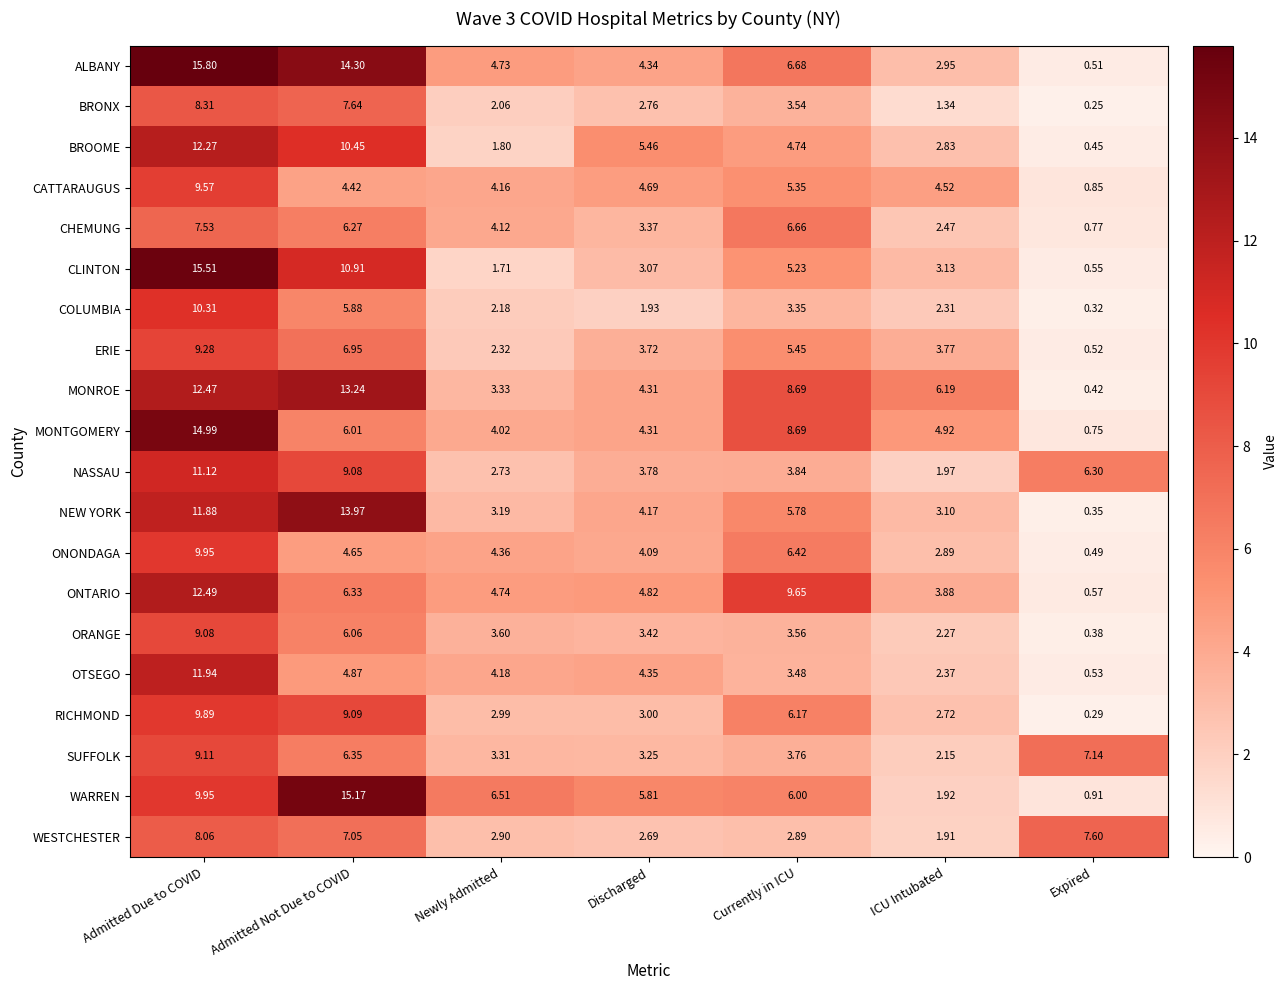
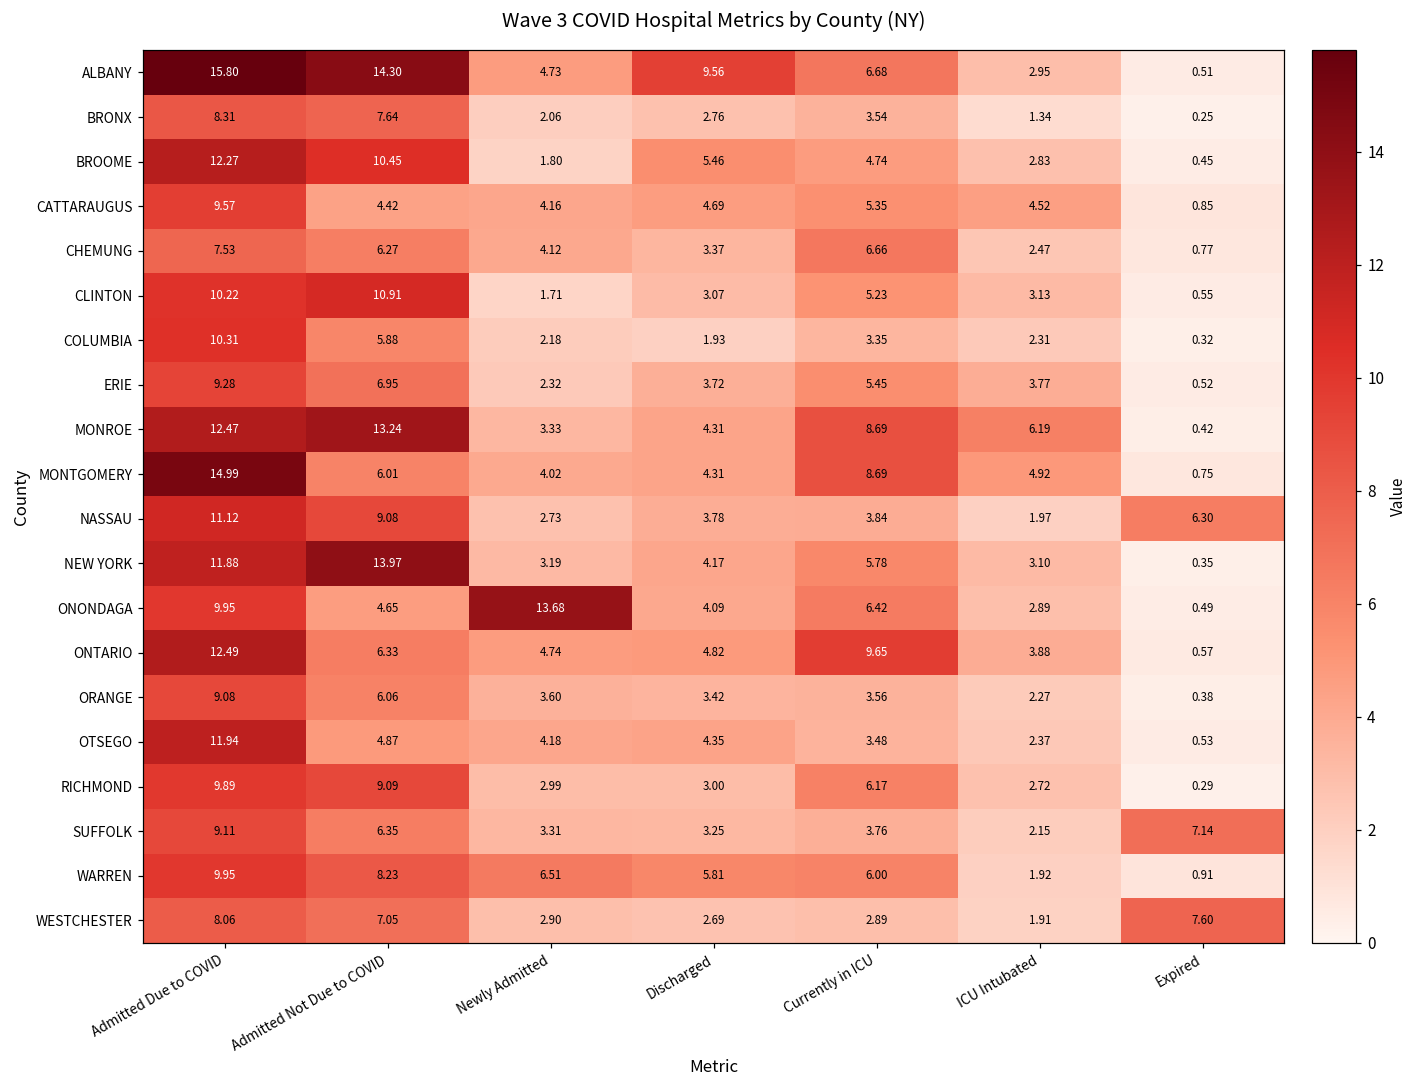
ALBANY, Discharged: 4.34 -> 9.56
CLINTON, Admitted Due to COVID: 15.51 -> 10.22
ONONDAGA, Newly Admitted: 4.36 -> 13.68
WARREN, Admitted Not Due to COVID: 15.17 -> 8.23
